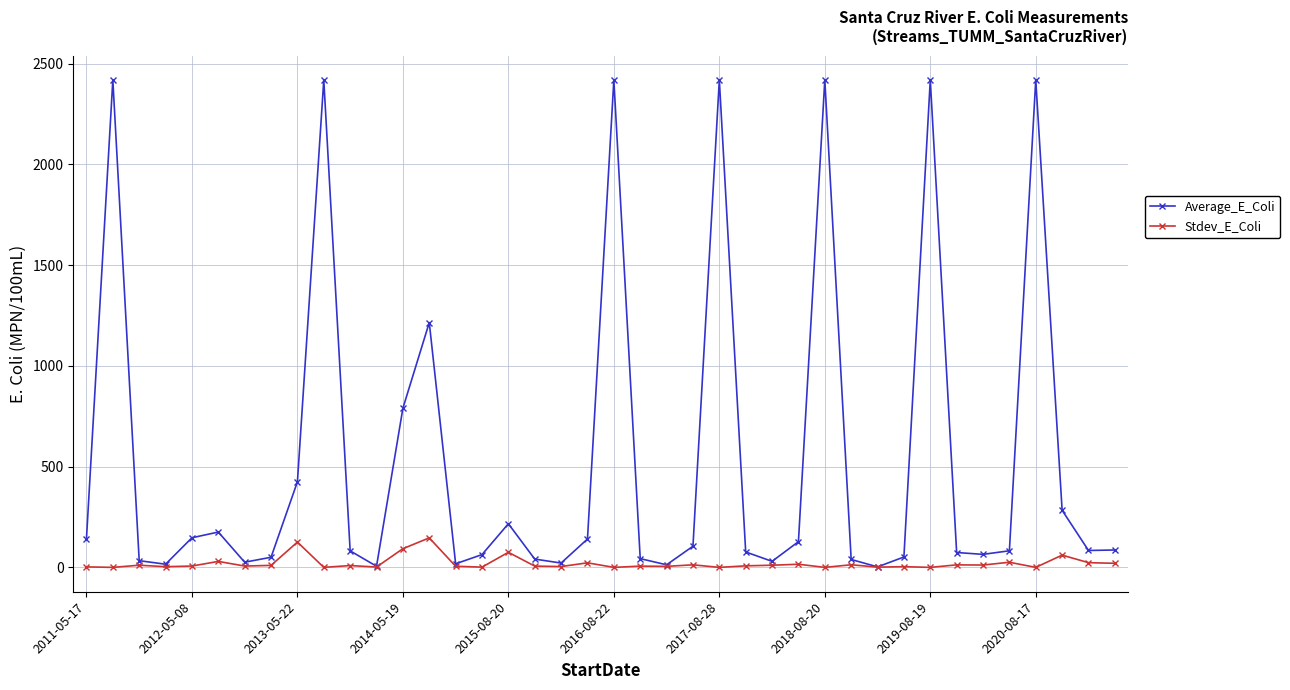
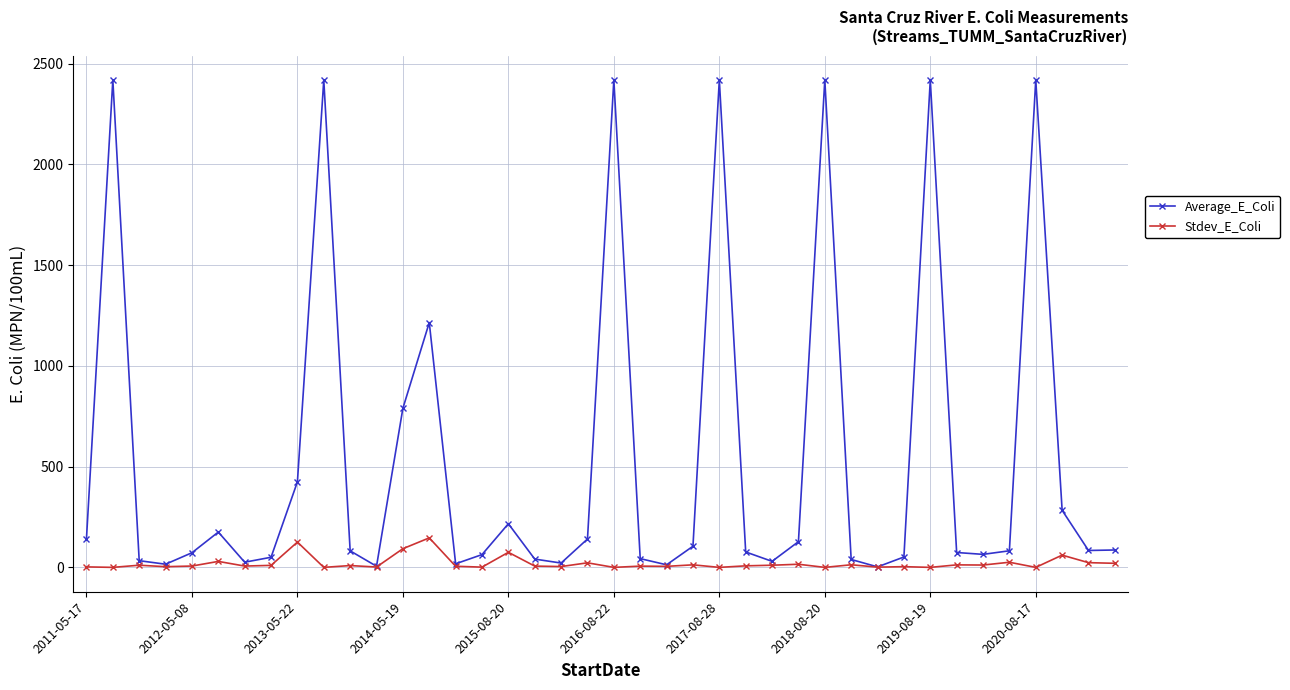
Average_E_Coli, 2012-05-08: 150 -> 70
